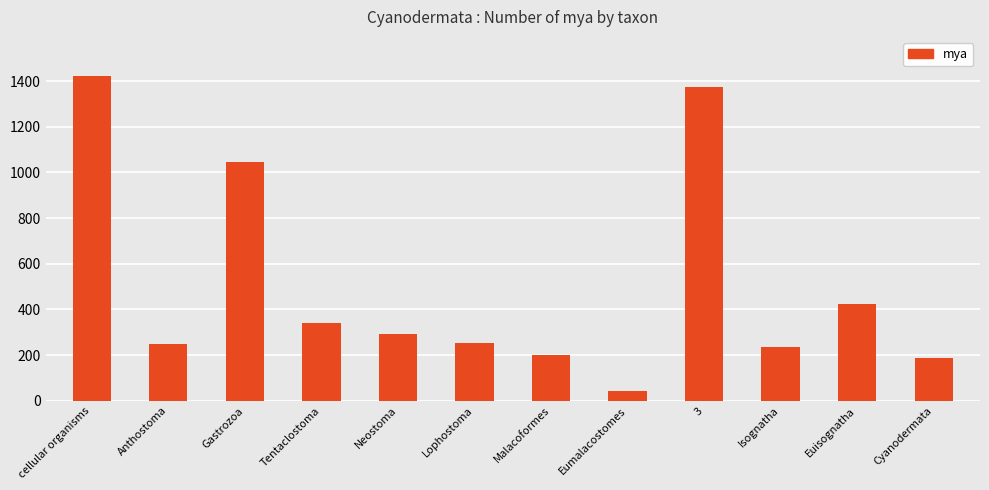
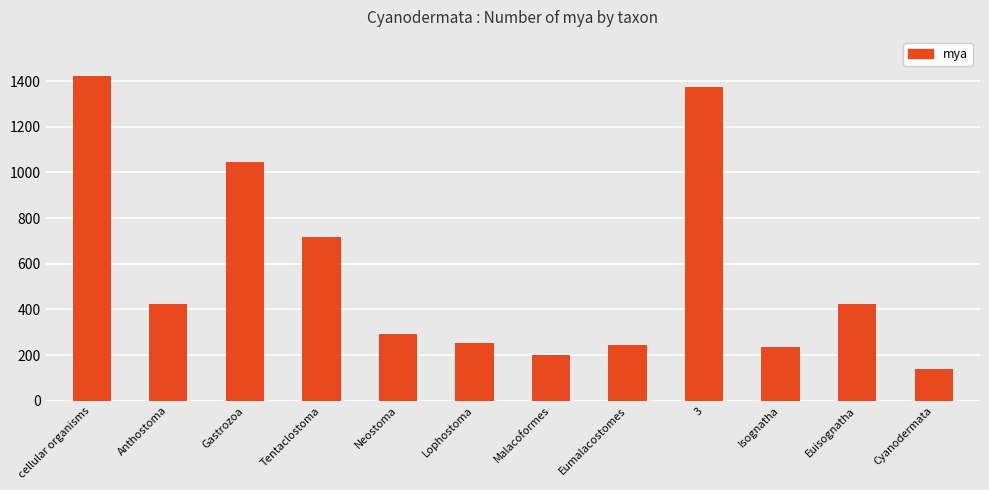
Anthostoma: 250 -> 420
Tentaclostoma: 340 -> 720
Eumalacostomes: 40 -> 240
Cyanodermata: 190 -> 140
